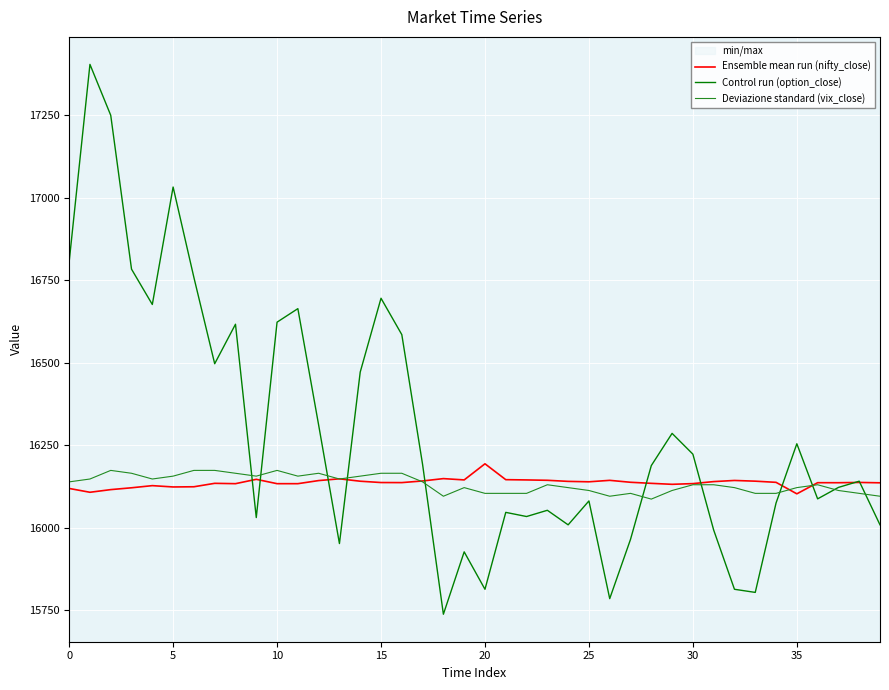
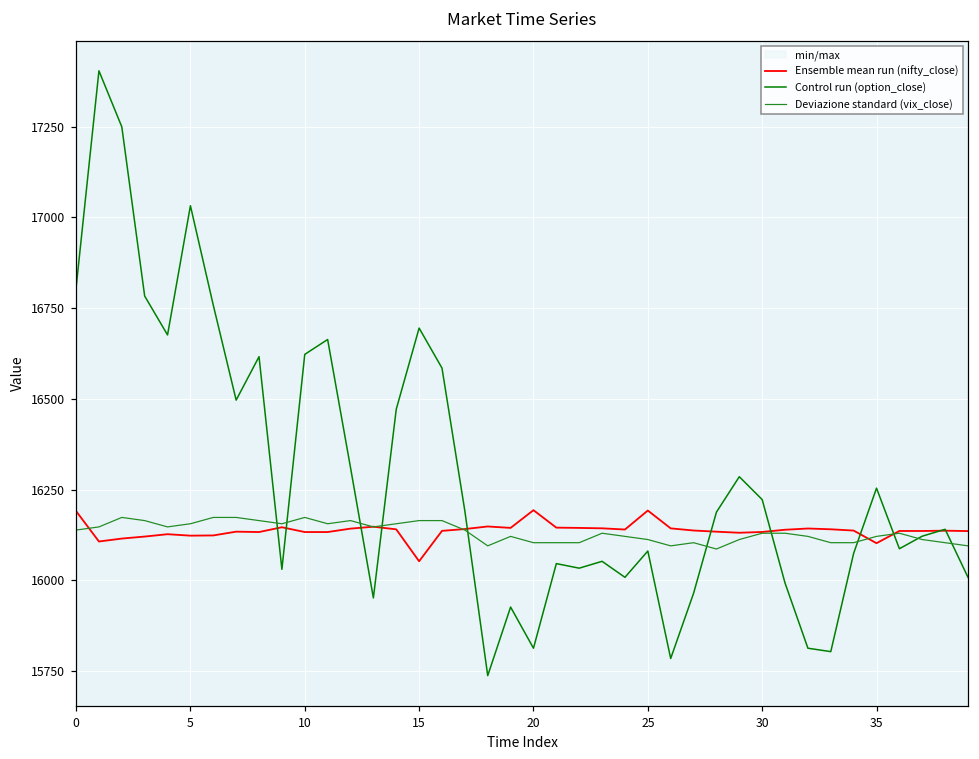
Ensemble mean run (nifty_close), 0: 16120 -> 16190
Ensemble mean run (nifty_close), 15: 16140 -> 16050
Ensemble mean run (nifty_close), 25: 16140 -> 16190
